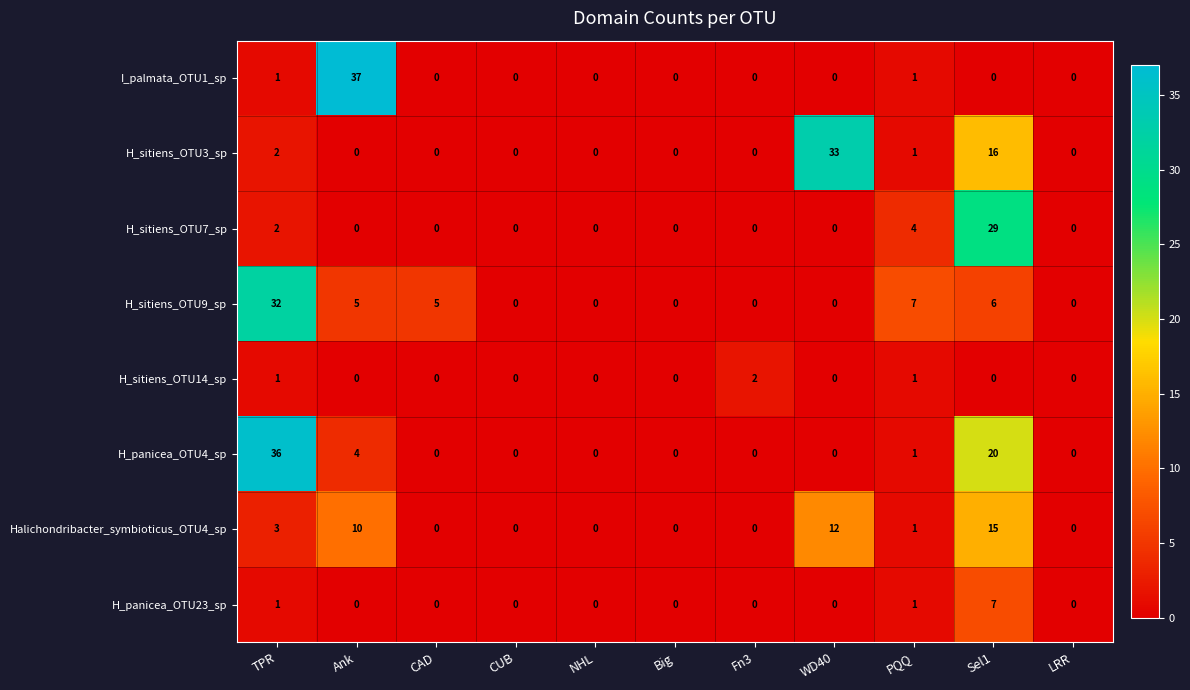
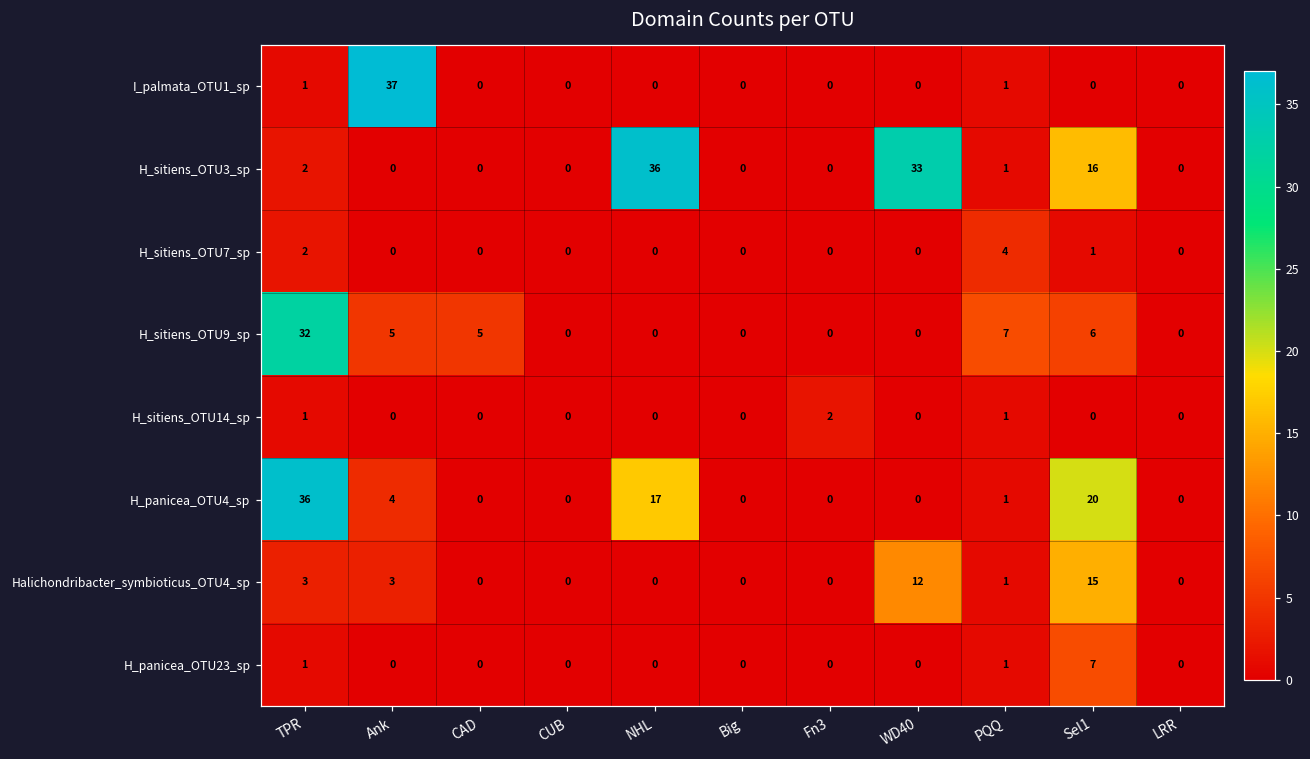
H_sitiens_OTU3_sp, NHL: 0 -> 36
H_sitiens_OTU7_sp, Sel1: 29 -> 1
H_panicea_OTU4_sp, NHL: 0 -> 17
Halichondribacter_symbioticus_OTU4_sp, Ank: 10 -> 3
